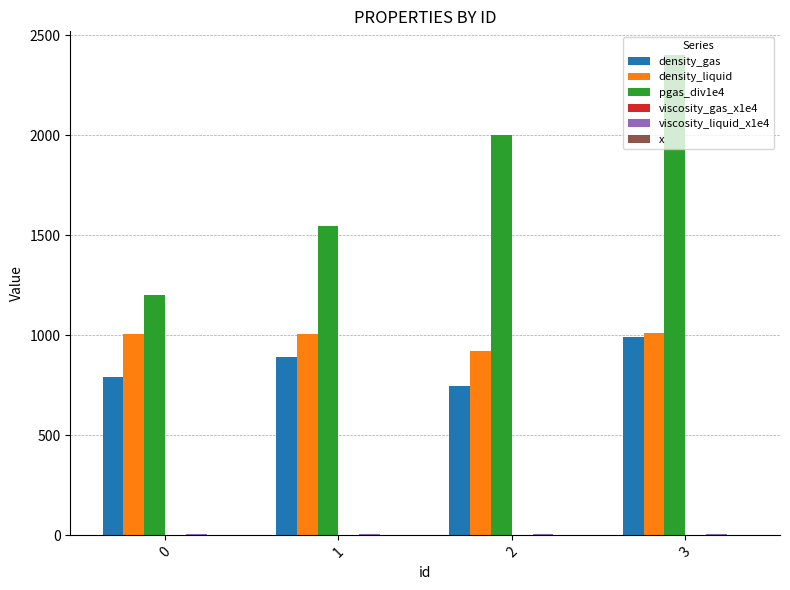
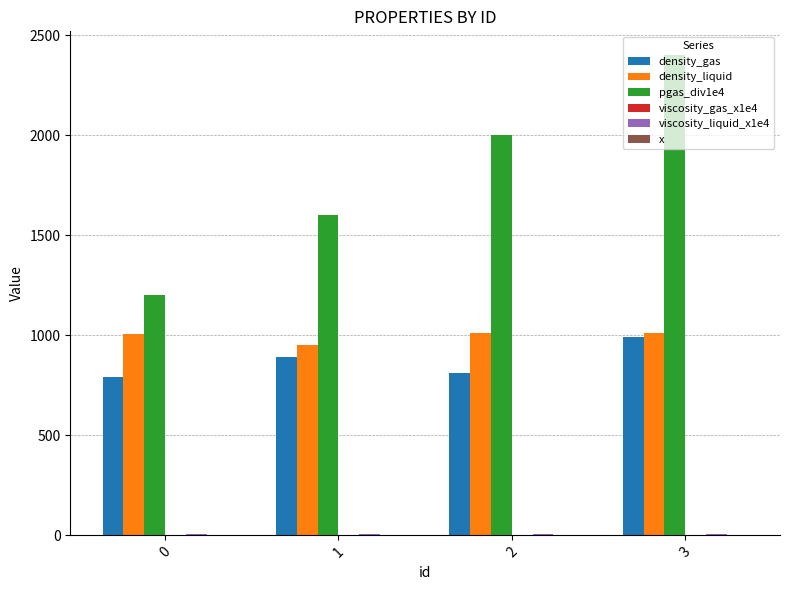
density_liquid, 1: 1010 -> 950
pgas_div1e4, 1: 1550 -> 1600
density_gas, 2: 750 -> 810
density_liquid, 2: 920 -> 1010
